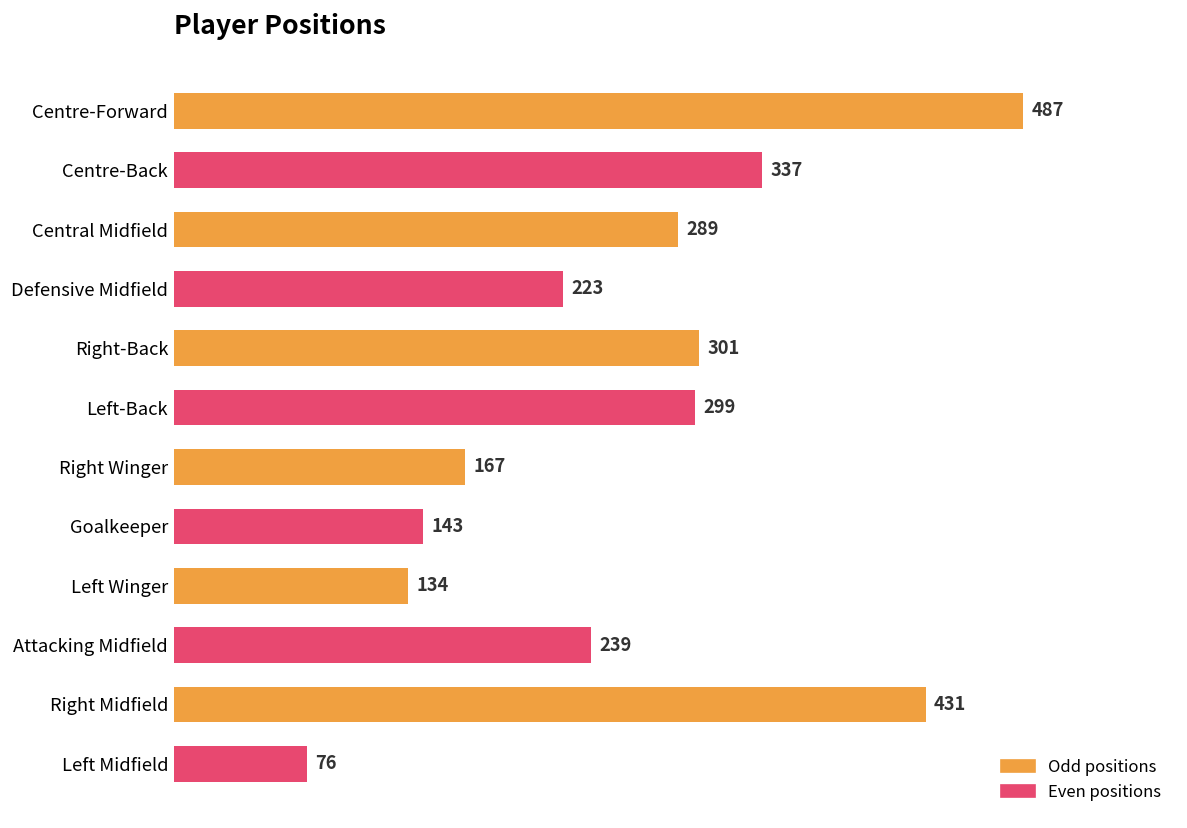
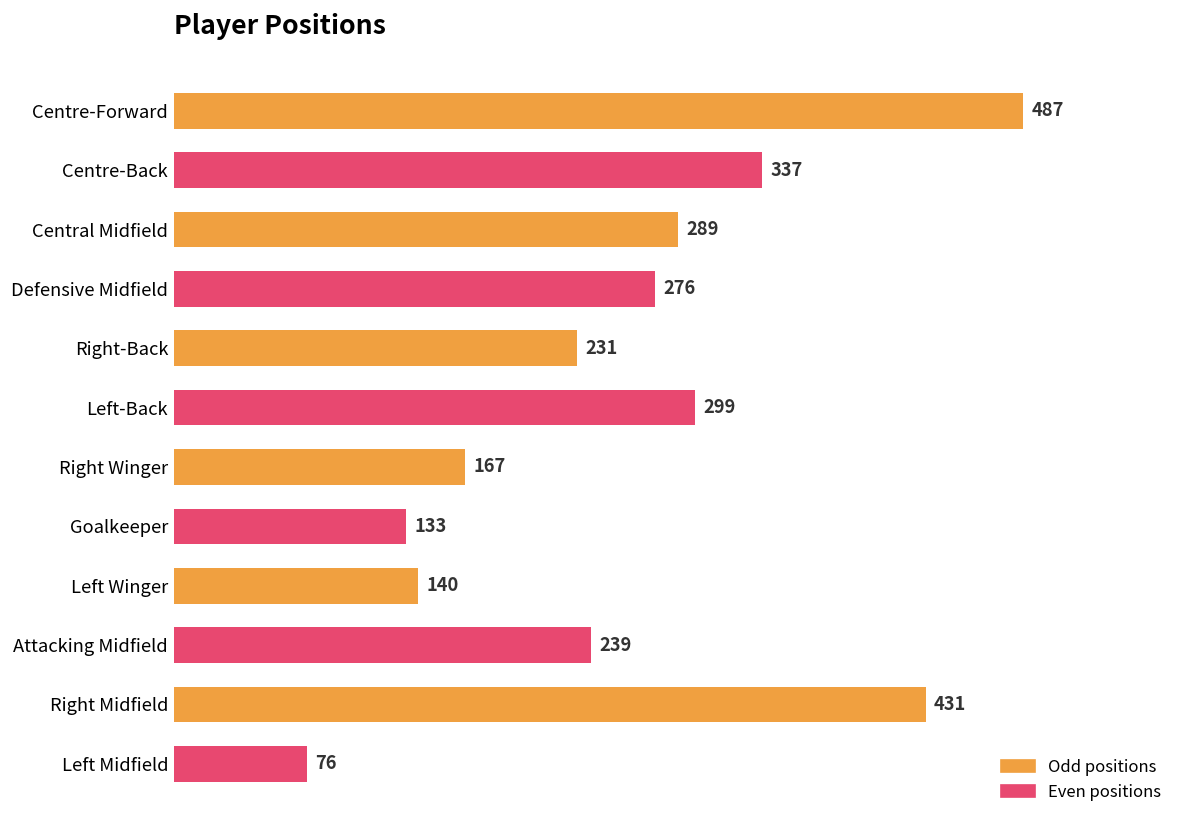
Defensive Midfield: 223 -> 276
Right-Back: 301 -> 231
Goalkeeper: 143 -> 133
Left Winger: 134 -> 140
